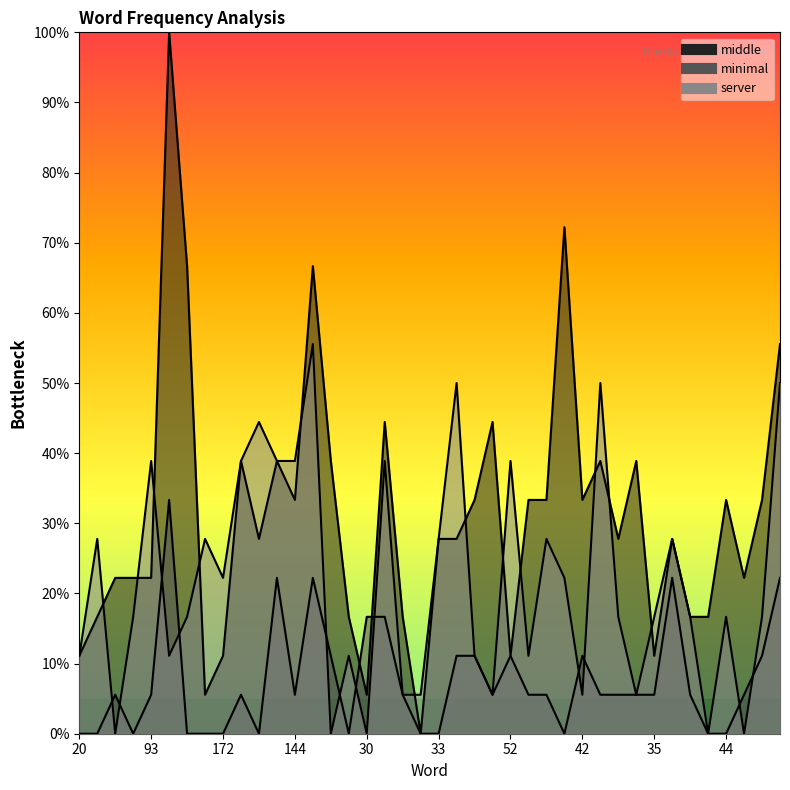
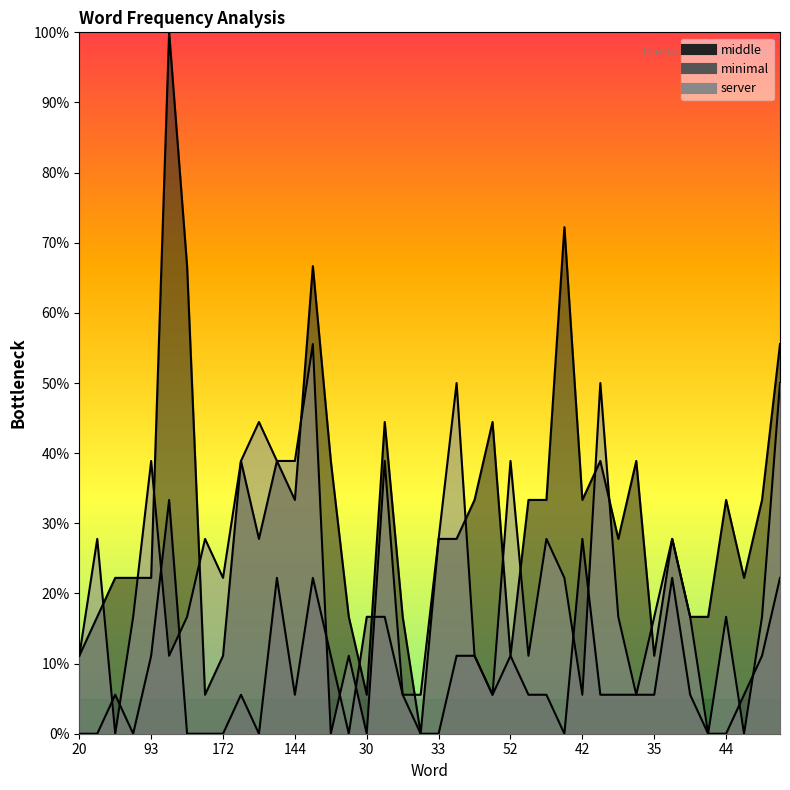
minimal, 93: 6% -> 11%
minimal, 42: 11% -> 28%
